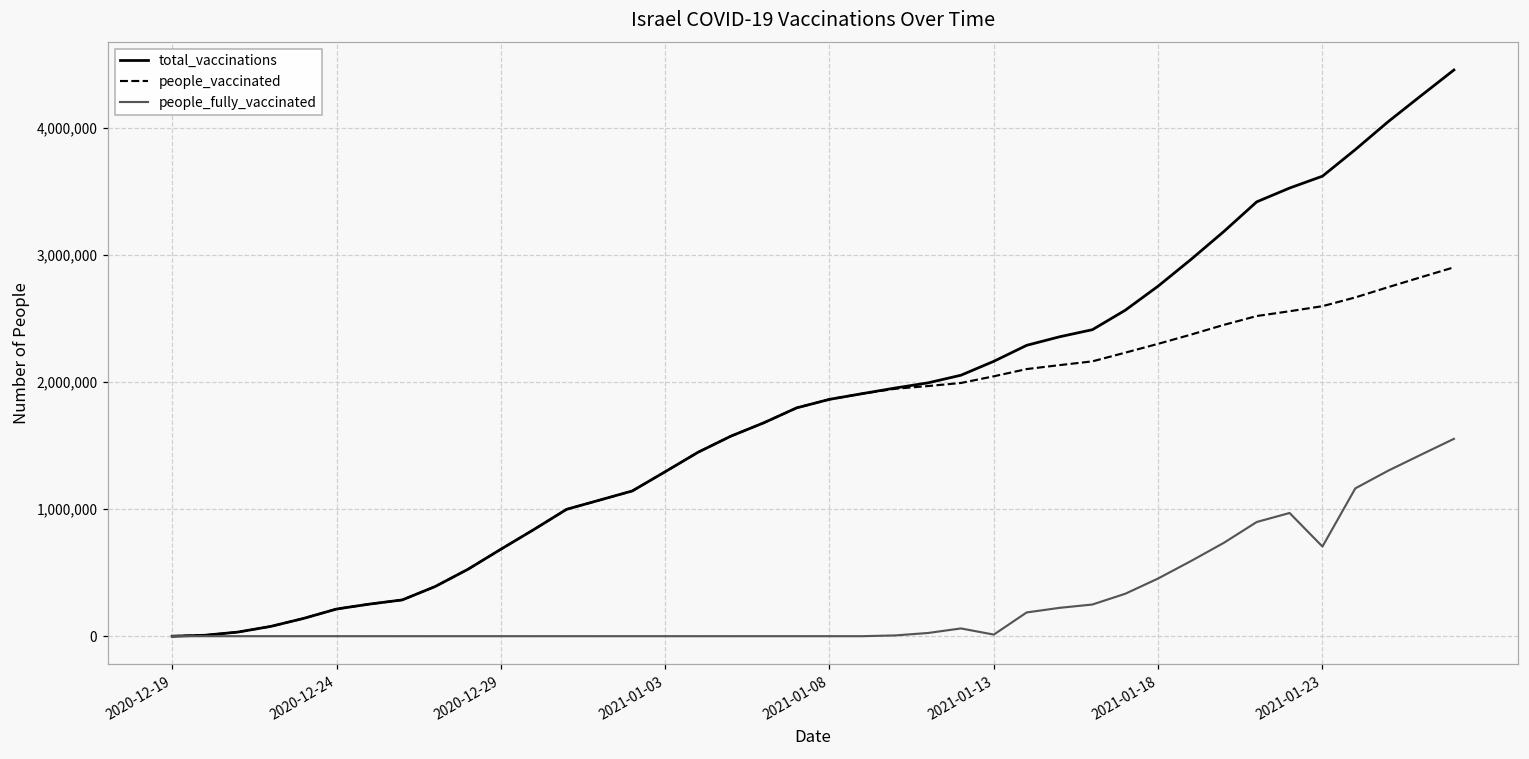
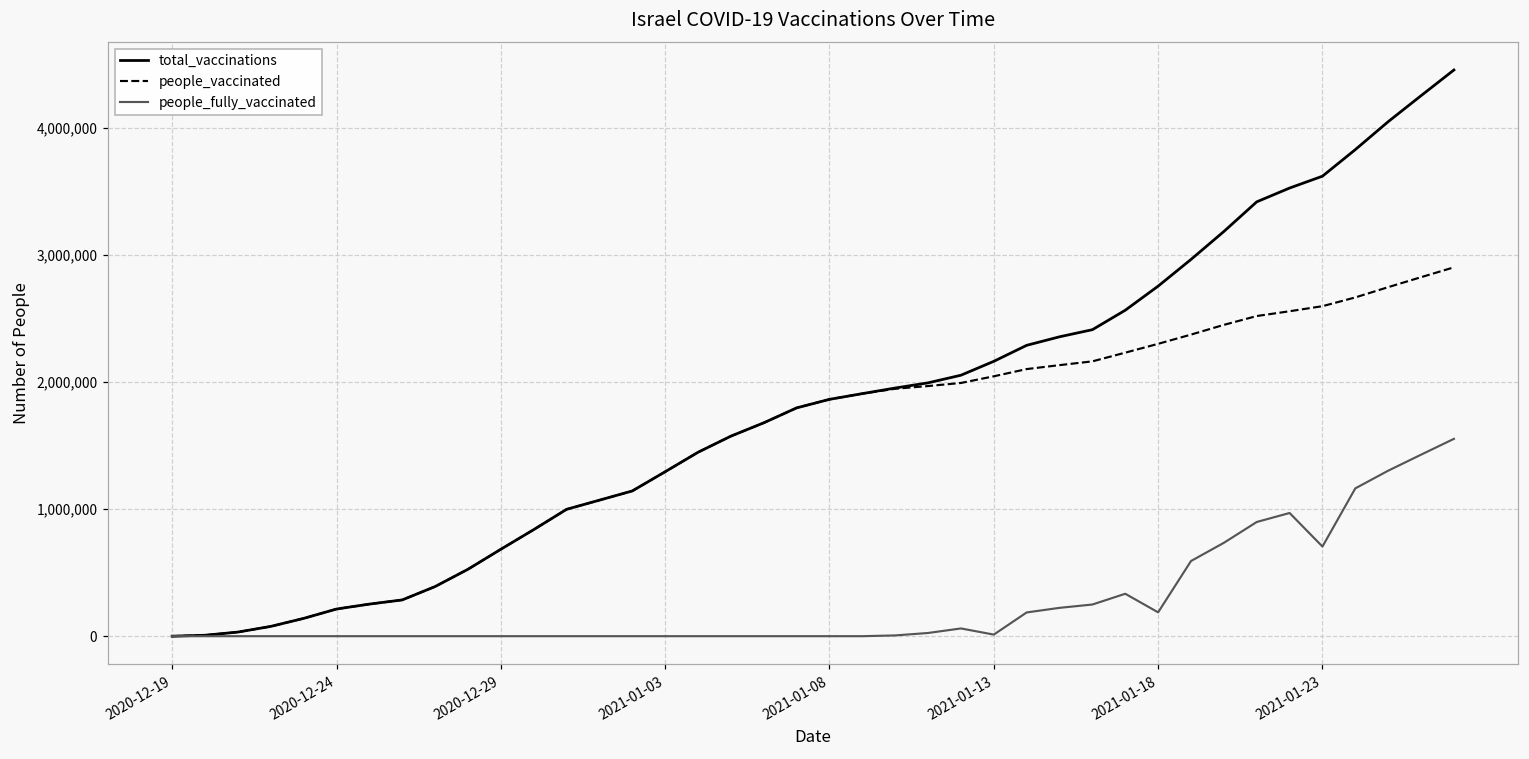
people_fully_vaccinated, 2021-01-18: 450,000 -> 190,000
